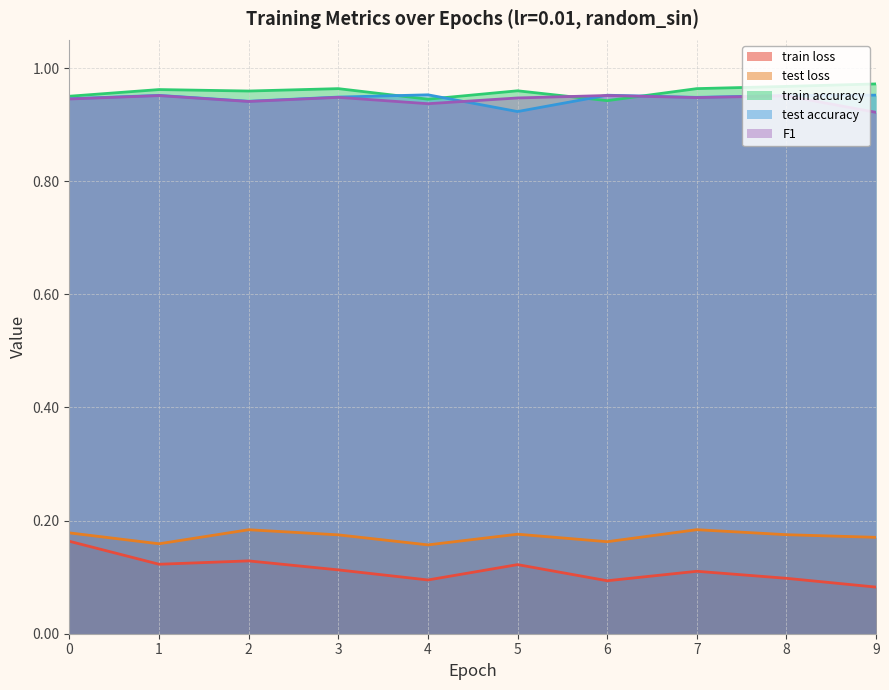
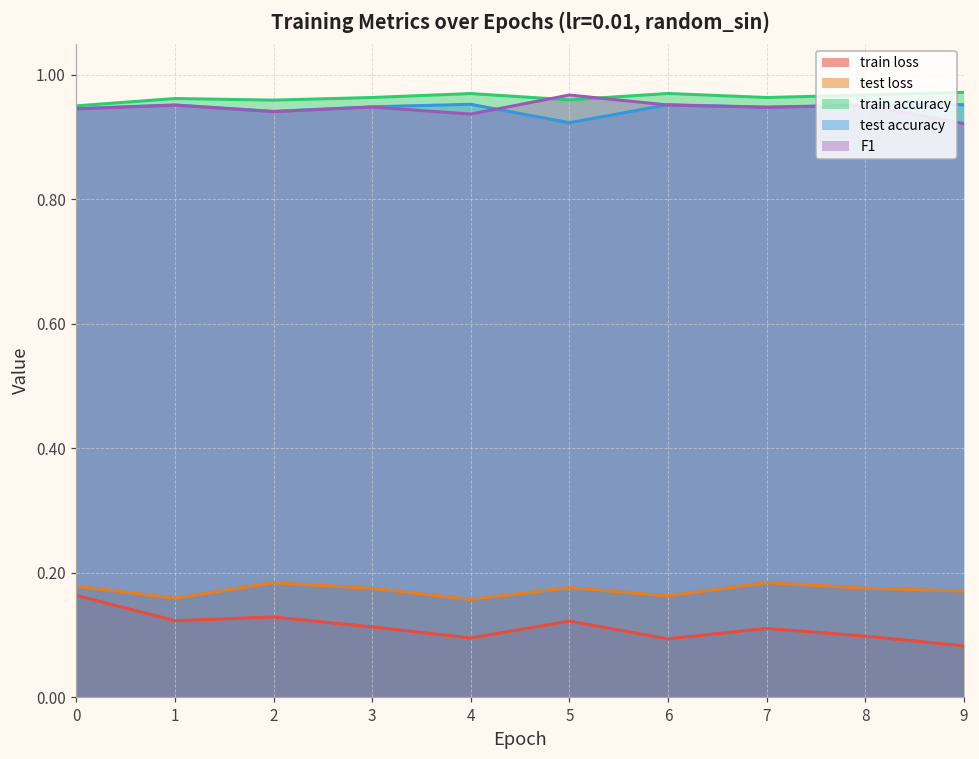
train accuracy, 4: 0.95 -> 0.97
F1, 5: 0.95 -> 0.97
train accuracy, 6: 0.94 -> 0.97
